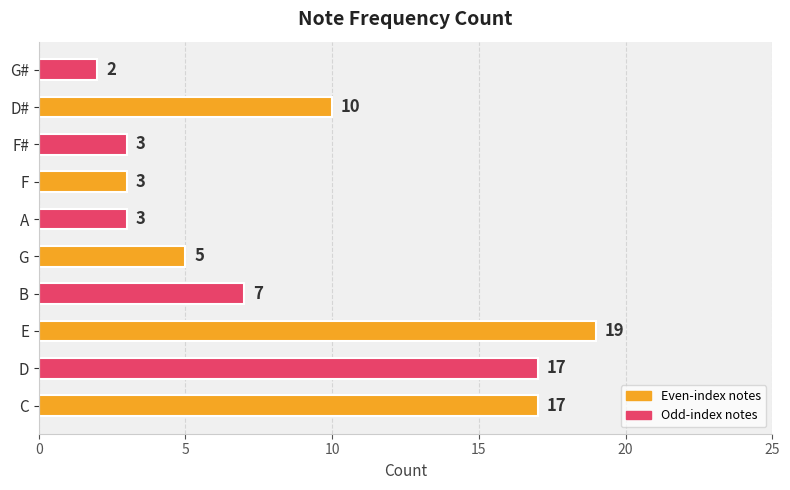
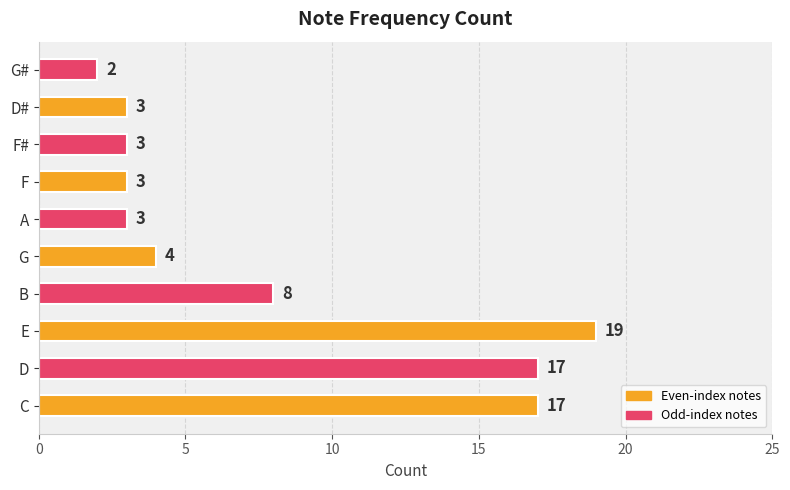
D#: 10 -> 3
G: 5 -> 4
B: 7 -> 8
